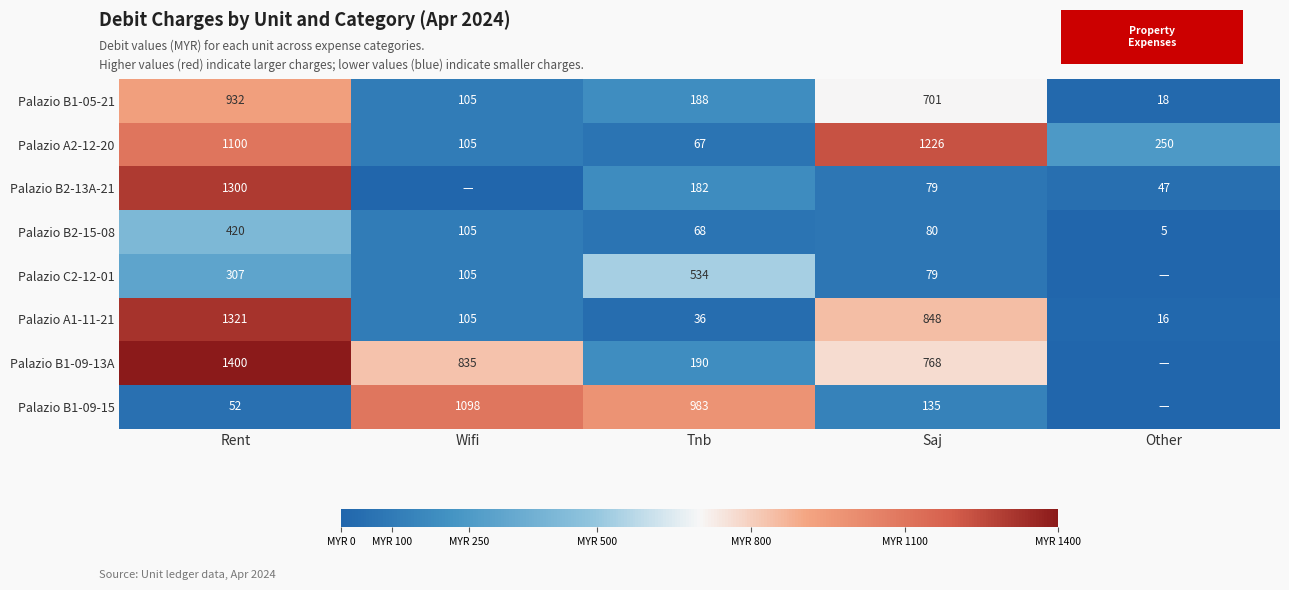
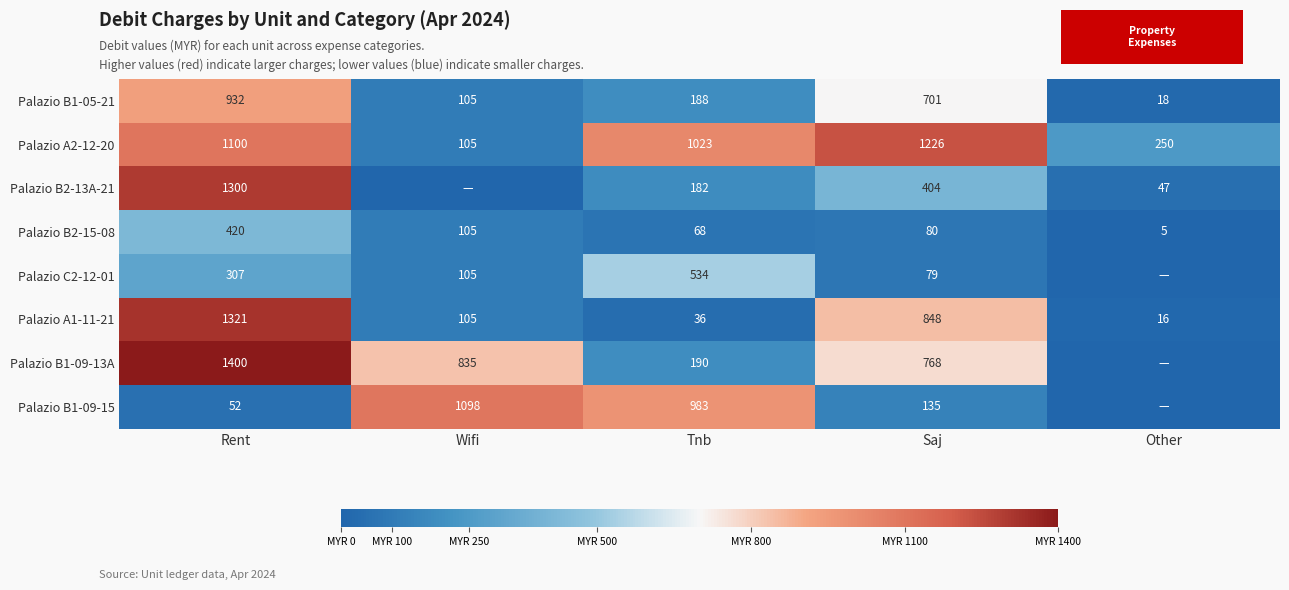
Palazio A2-12-20, Tnb: 67 -> 1023
Palazio B2-13A-21, Saj: 79 -> 404
